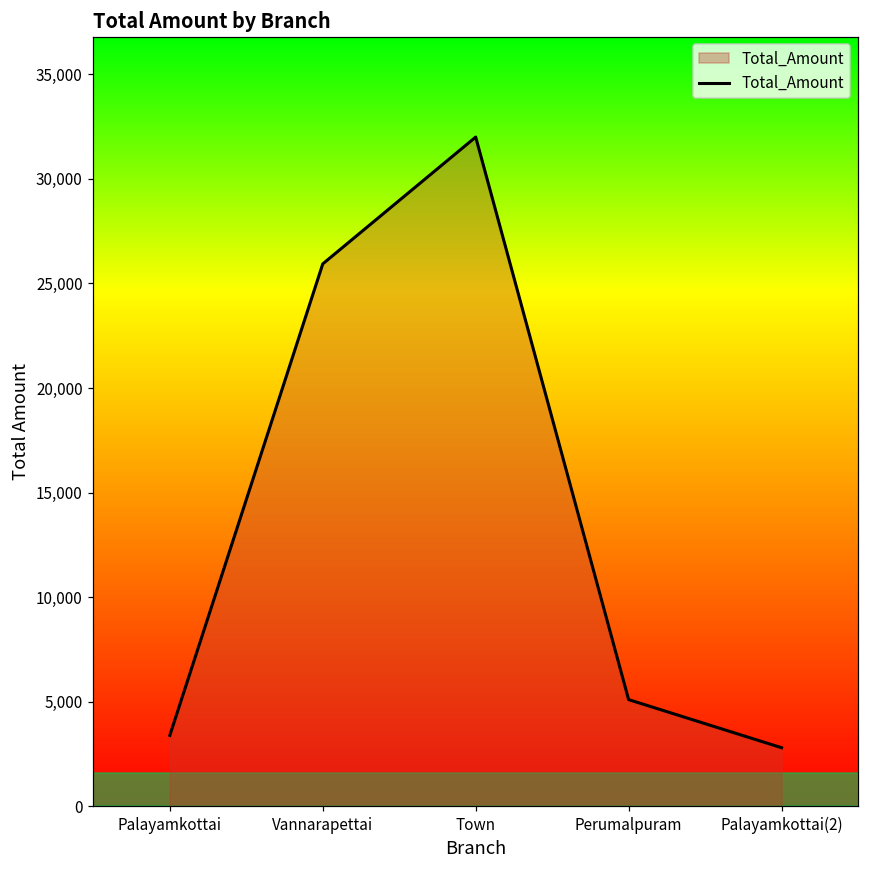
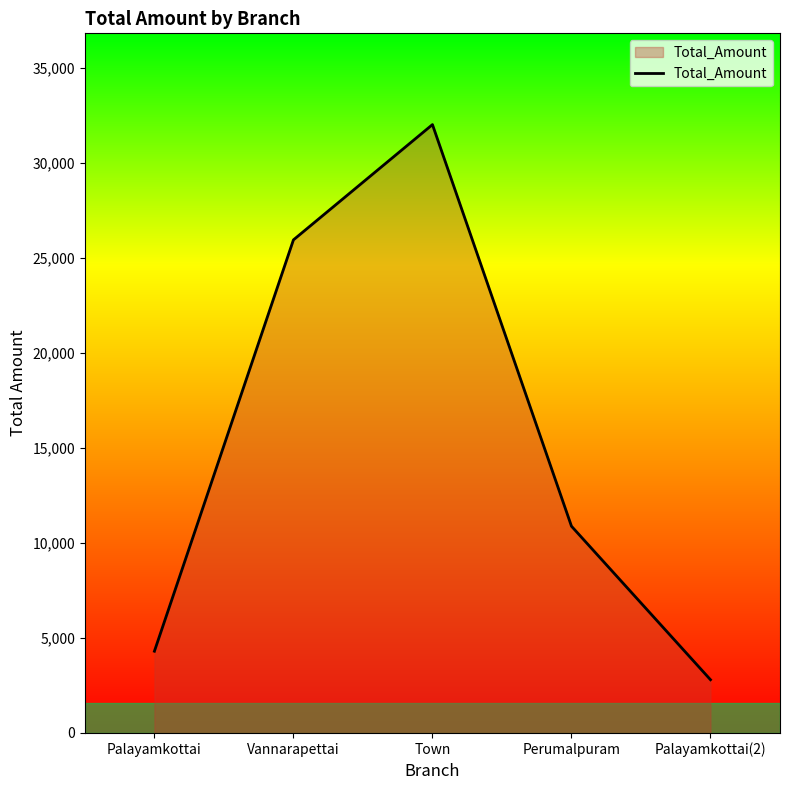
Palayamkottai: 3,400 -> 4,300
Perumalpuram: 5,100 -> 10,900
